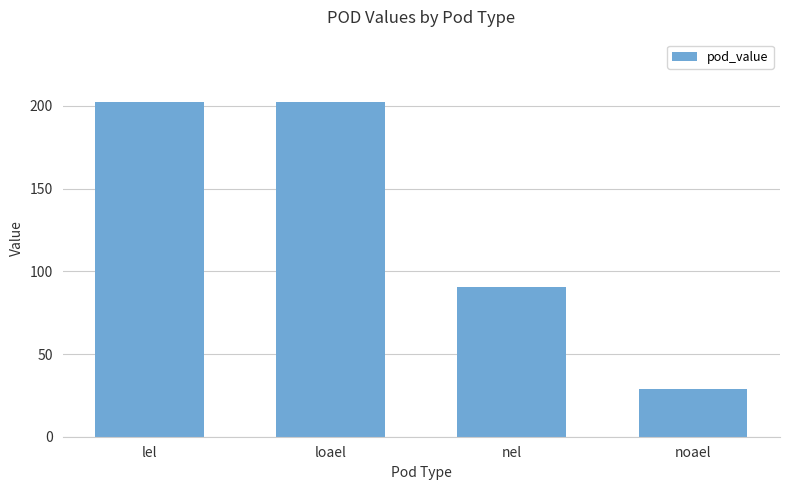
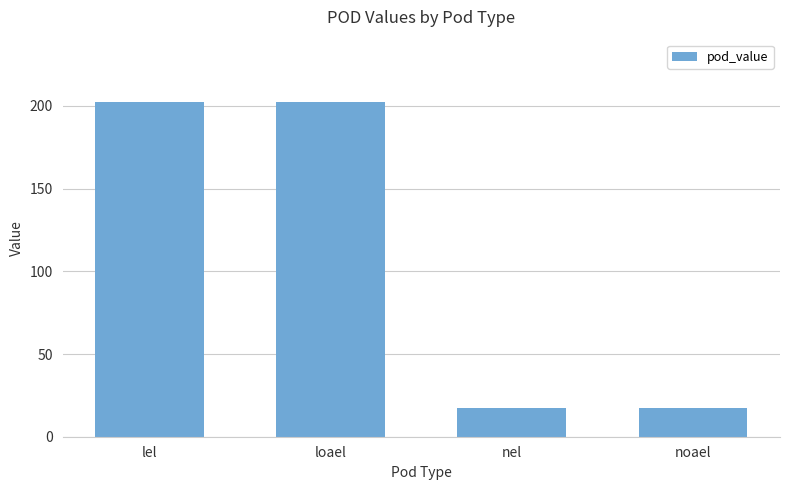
nel: 91 -> 17
noael: 29 -> 17
